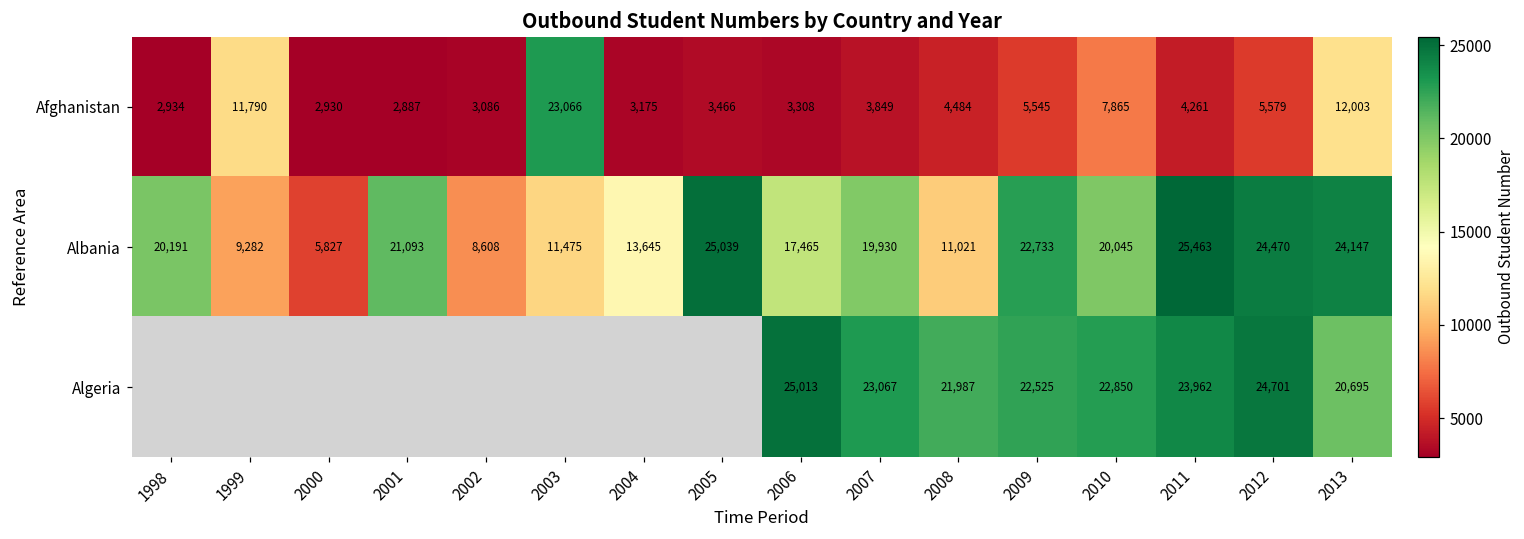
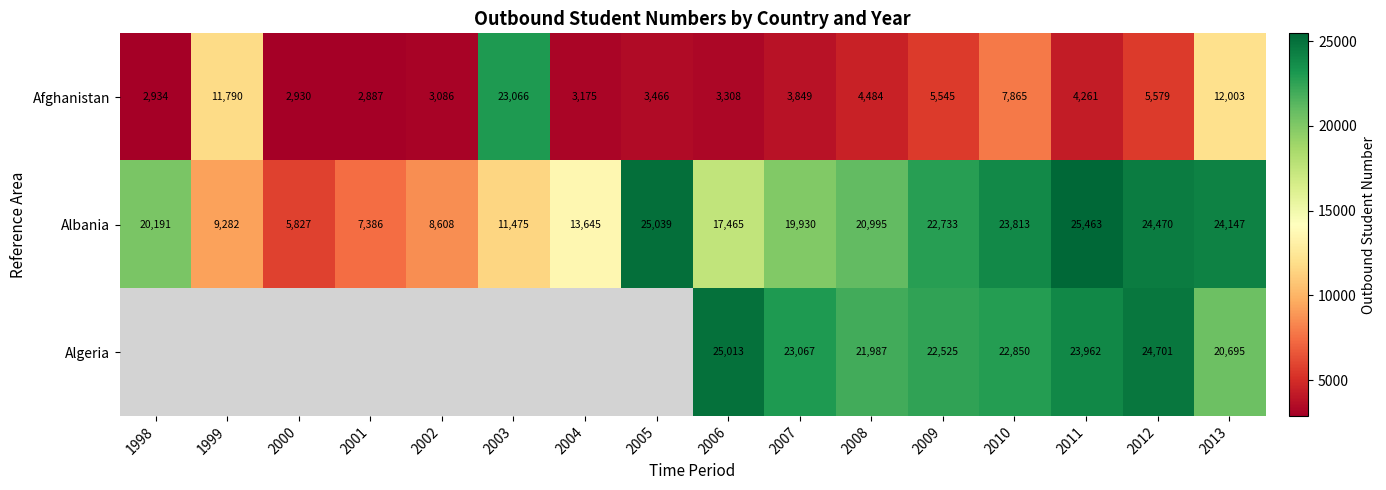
Albania, 2001: 21,093 -> 7,386
Albania, 2008: 11,021 -> 20,995
Albania, 2010: 20,045 -> 23,813
